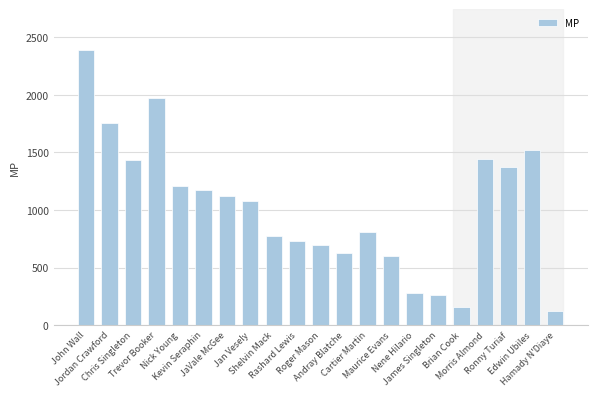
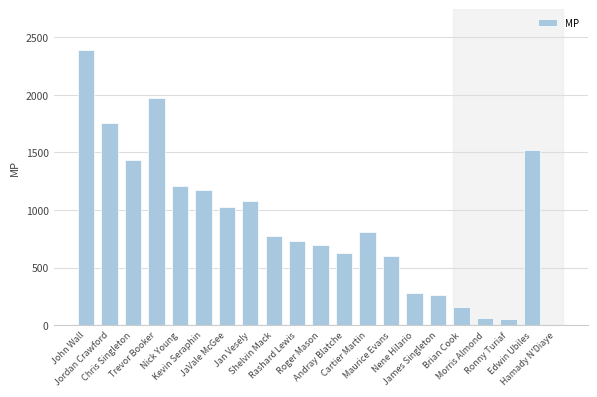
JaVale McGee: 1120 -> 1030
Morris Almond: 1450 -> 70
Ronny Turiaf: 1370 -> 60
Hamady N'Diaye: 120 -> 0
